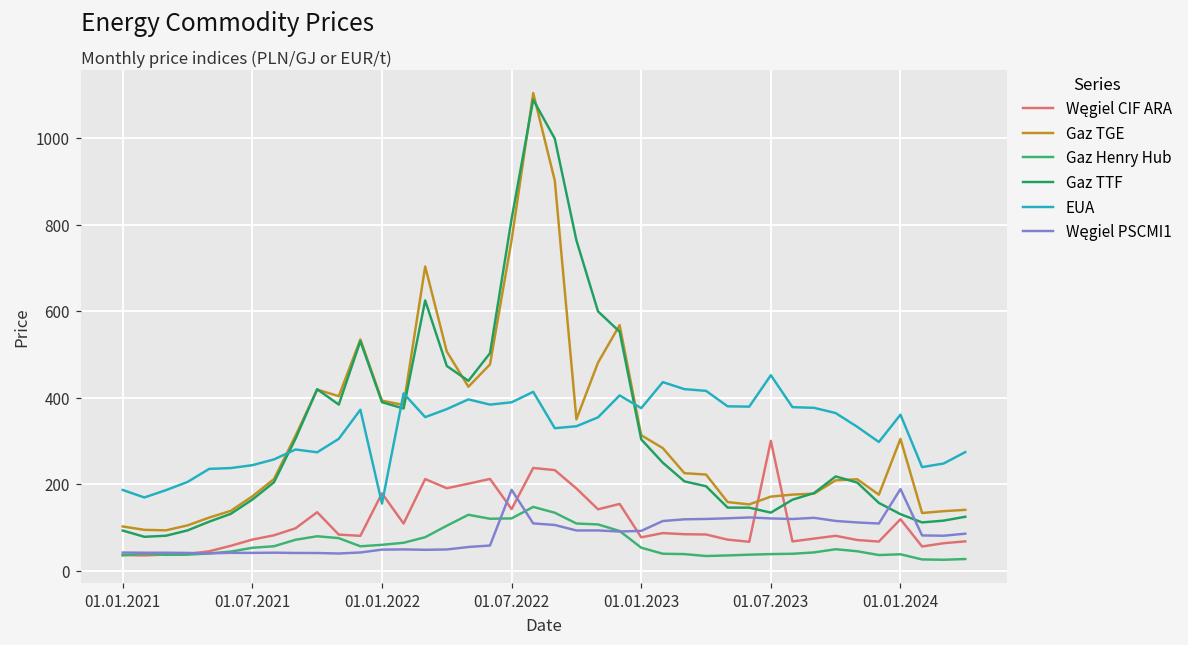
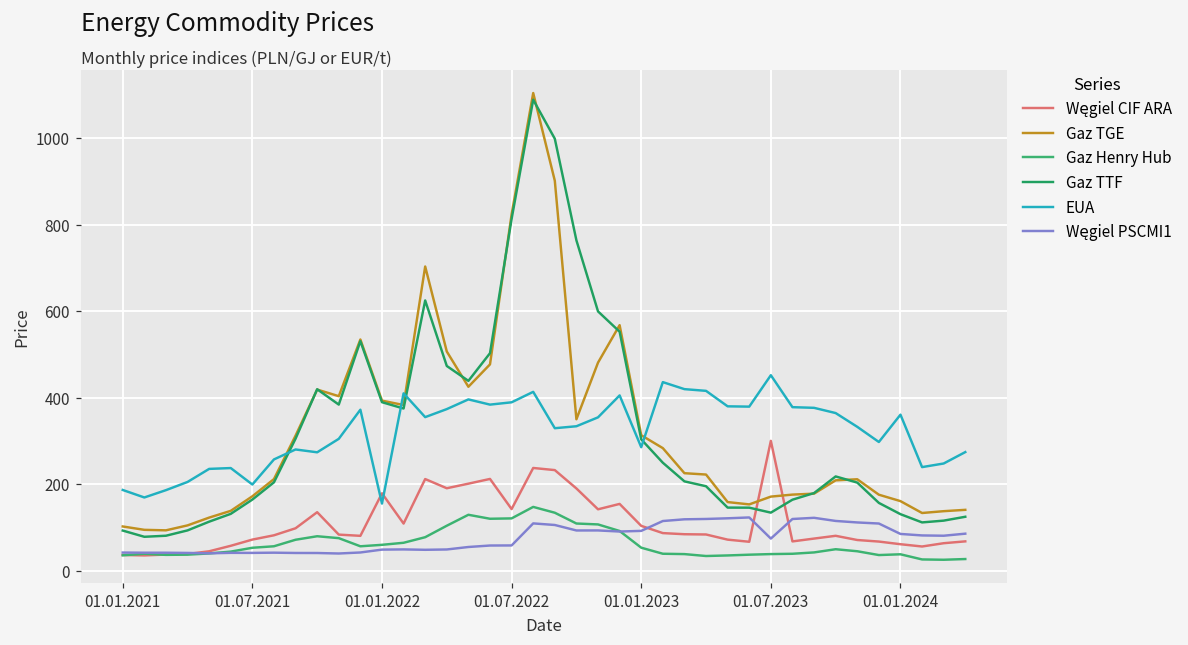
EUA, 01.07.2021: 240 -> 200
Gaz TGE, 01.07.2022: 760 -> 820
Węgiel PSCMI1, 01.07.2022: 190 -> 60
Węgiel CIF ARA, 01.01.2023: 80 -> 100
EUA, 01.01.2023: 380 -> 290
Węgiel PSCMI1, 01.07.2023: 120 -> 70
Węgiel CIF ARA, 01.01.2024: 120 -> 60
Gaz TGE, 01.01.2024: 300 -> 160
Węgiel PSCMI1, 01.01.2024: 190 -> 80
